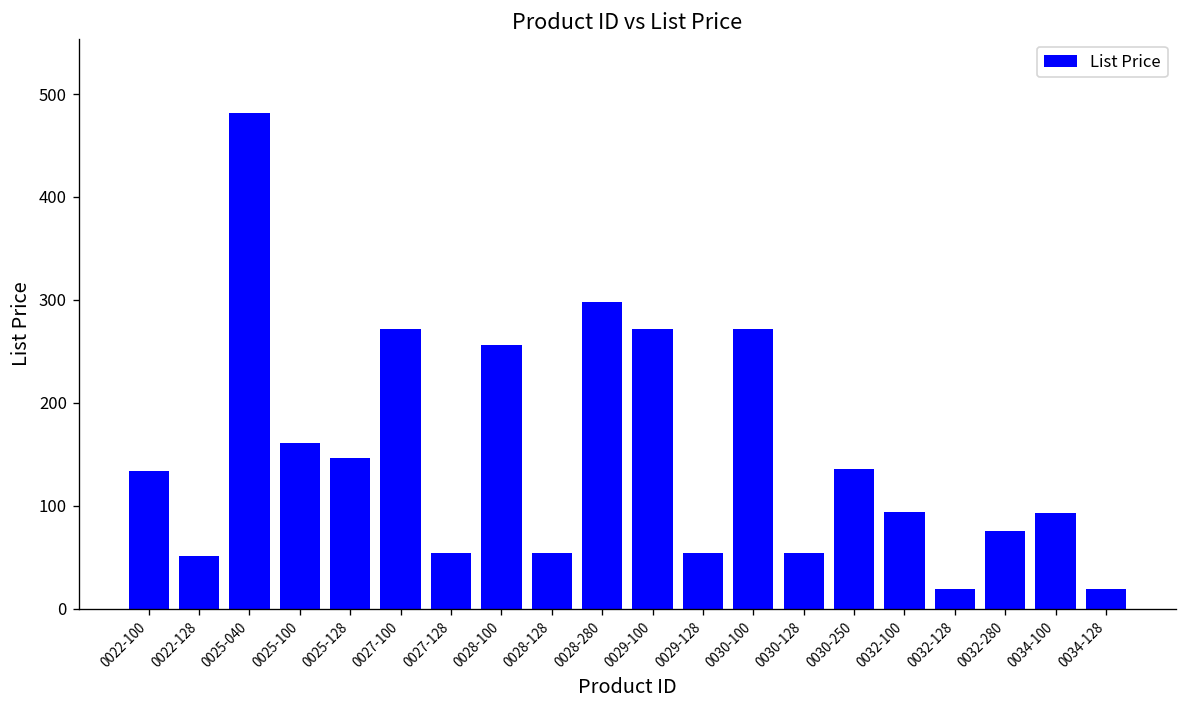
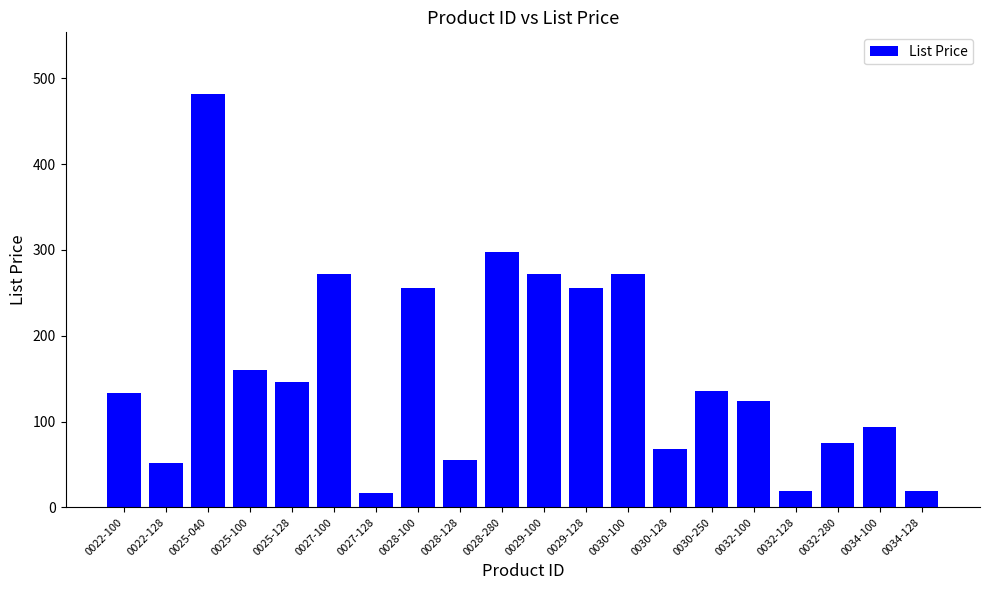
0027-128: 50 -> 20
0029-128: 50 -> 260
0030-128: 50 -> 70
0032-100: 90 -> 120
